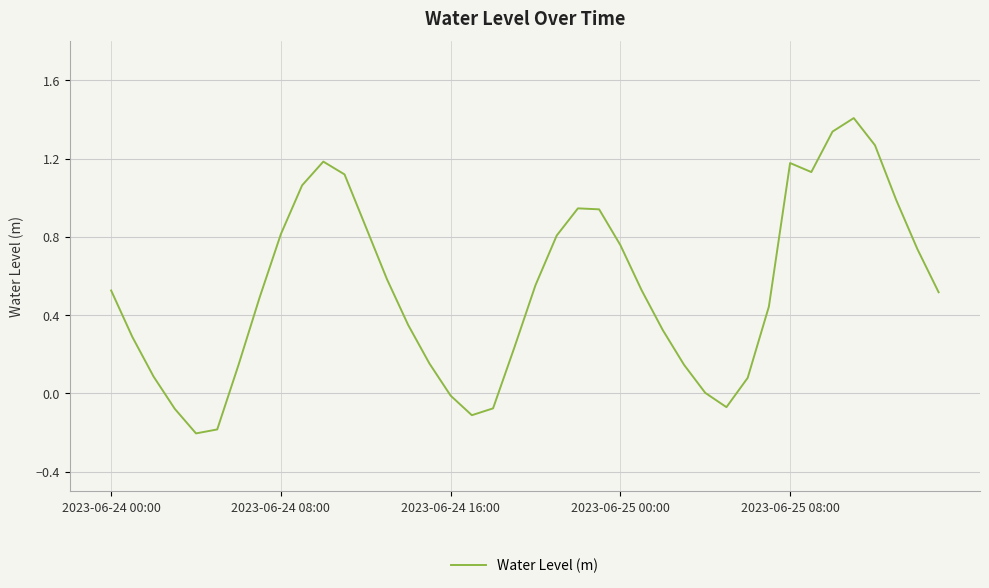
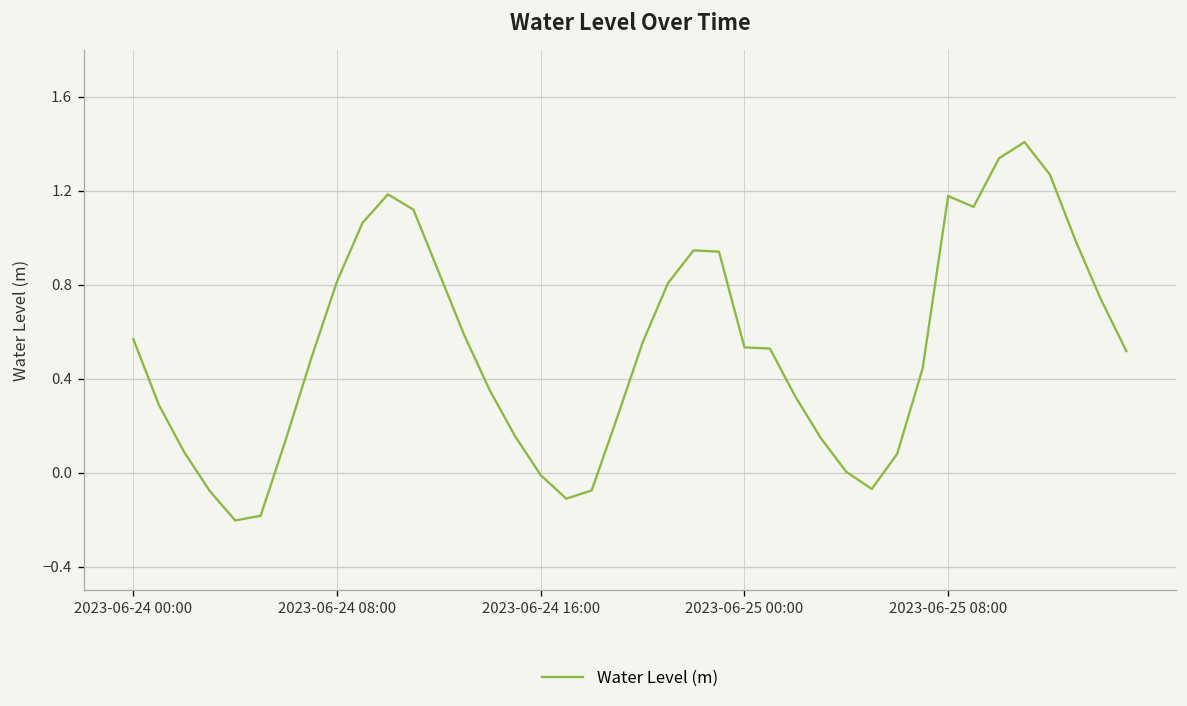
2023-06-24 00:00: 0.53 -> 0.57
2023-06-25 00:00: 0.76 -> 0.53
